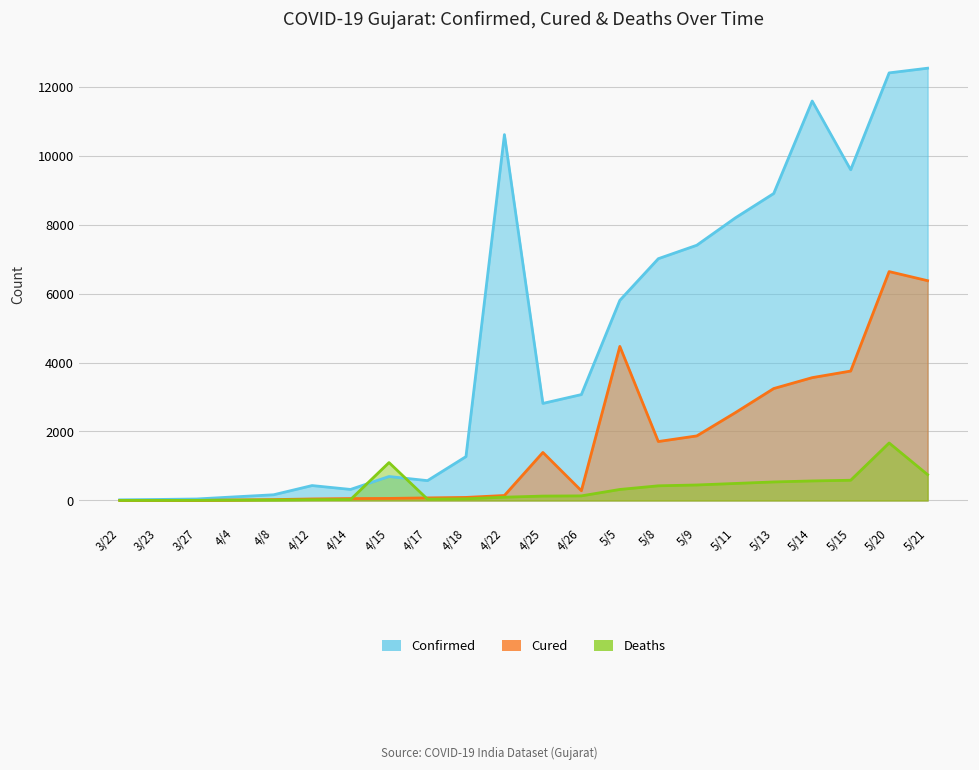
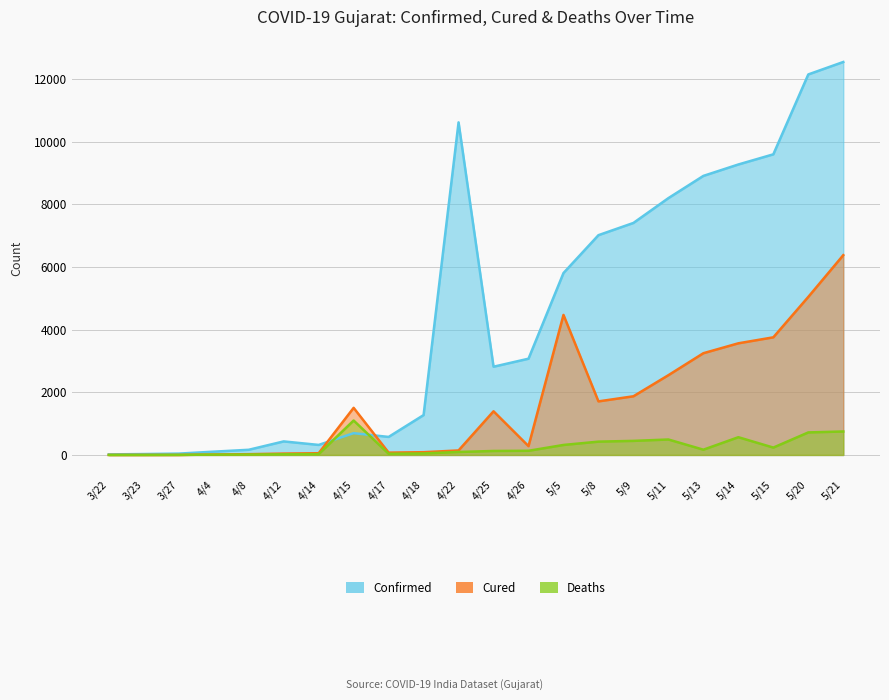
Cured, 4/15: 100 -> 1500
Deaths, 5/13: 500 -> 200
Confirmed, 5/14: 11600 -> 9300
Deaths, 5/15: 600 -> 200
Confirmed, 5/20: 12400 -> 12100
Cured, 5/20: 6600 -> 5000
Deaths, 5/20: 1700 -> 700
